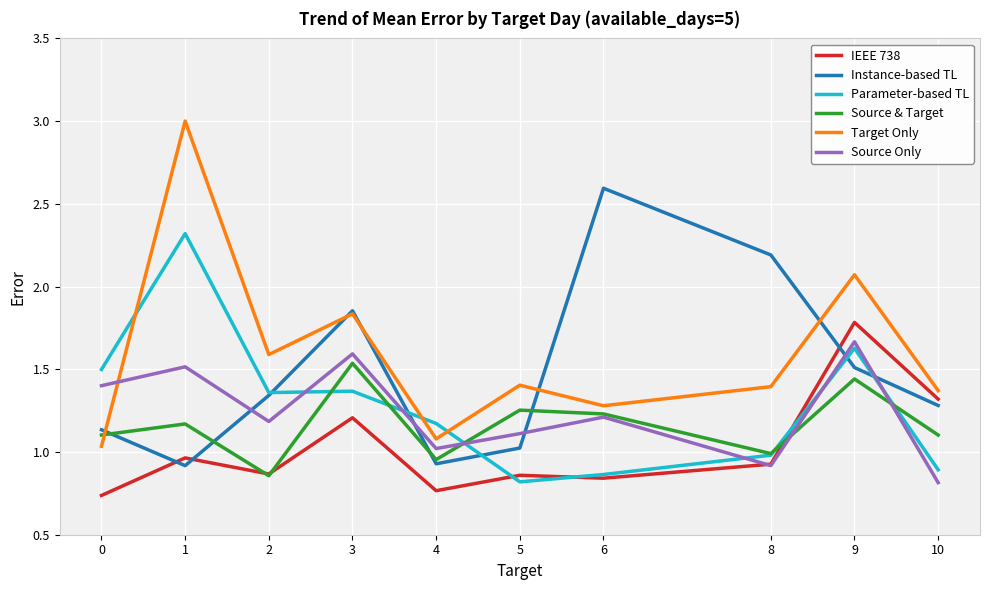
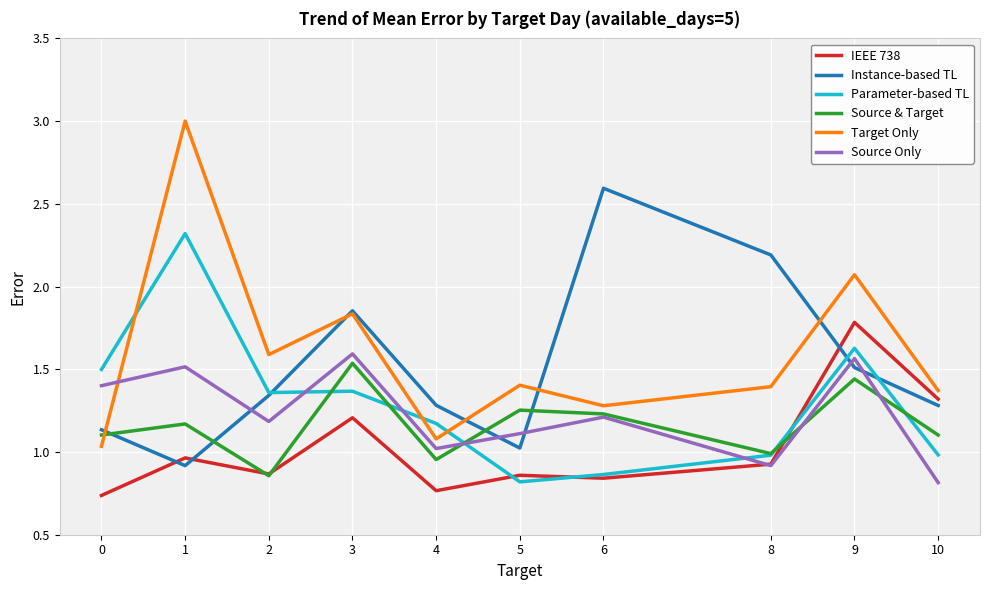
Instance-based TL, 4: 0.93 -> 1.28
Source Only, 9: 1.67 -> 1.57
Parameter-based TL, 10: 0.89 -> 0.98
